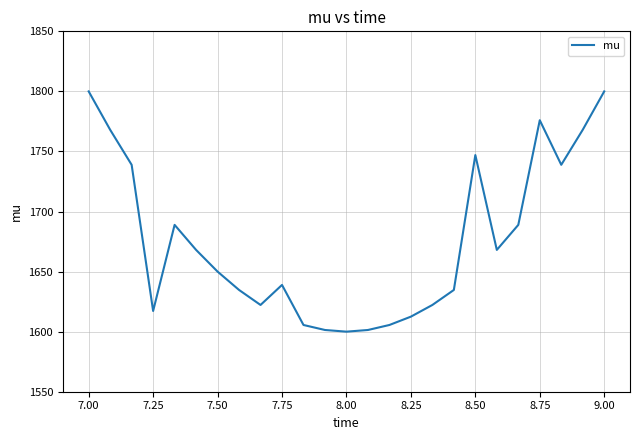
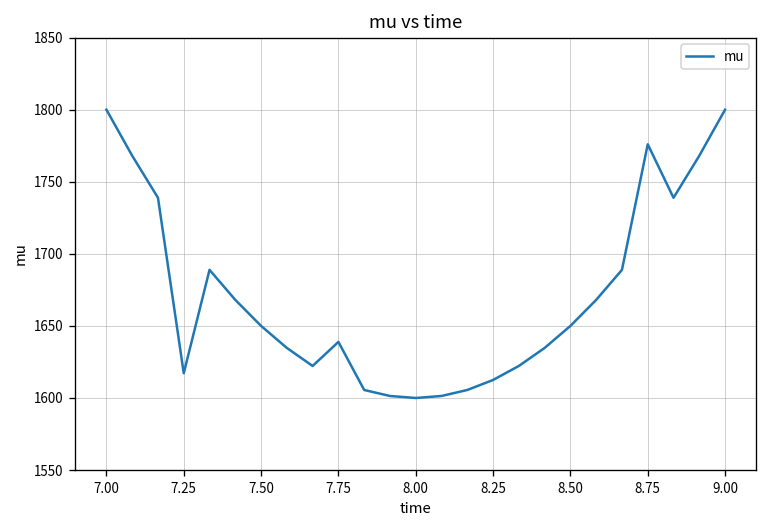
8.50: 1747 -> 1650
